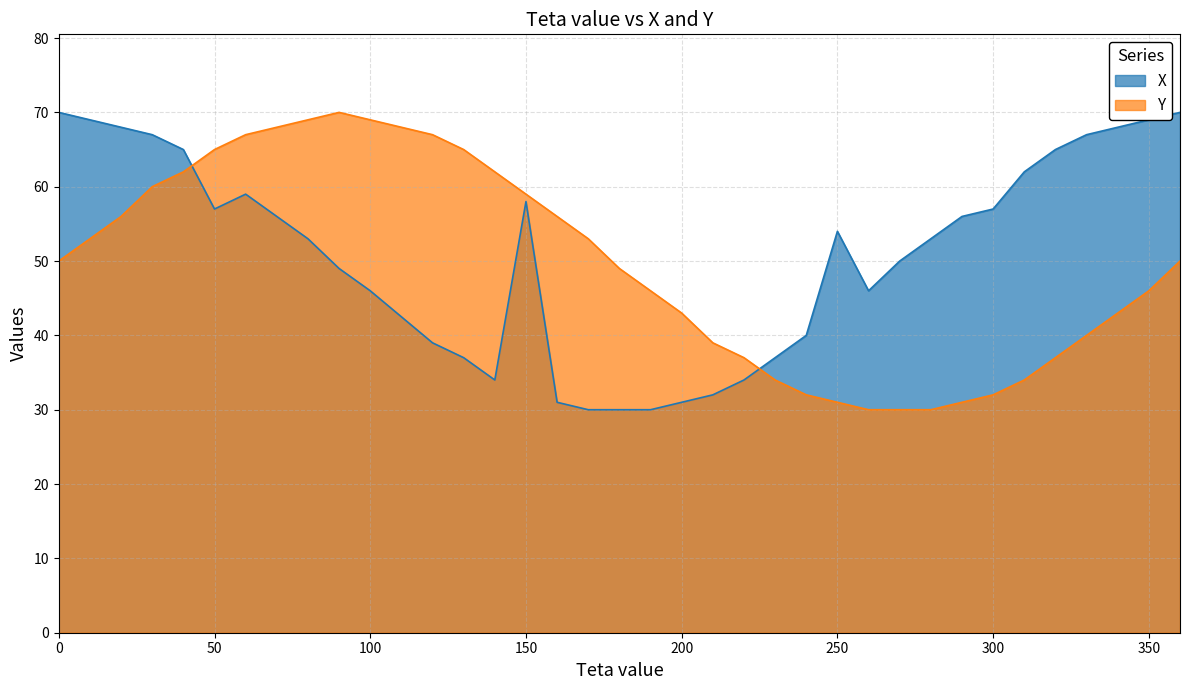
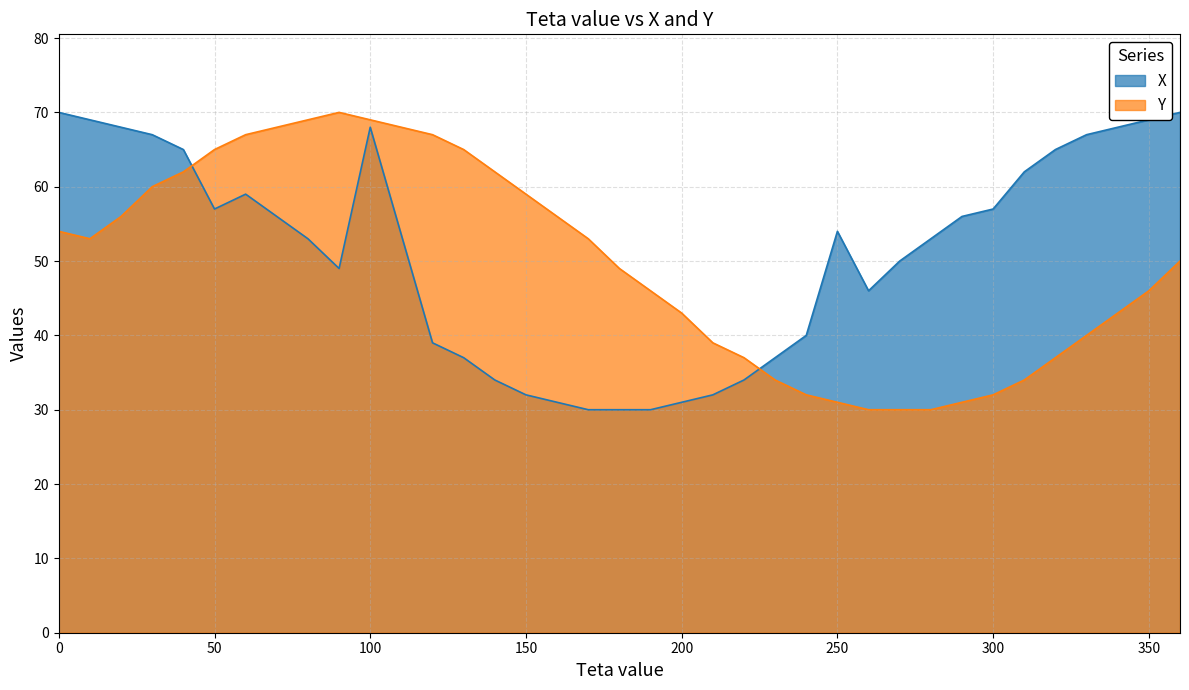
Y, 0: 50 -> 54
X, 100: 46 -> 68
X, 150: 58 -> 32
